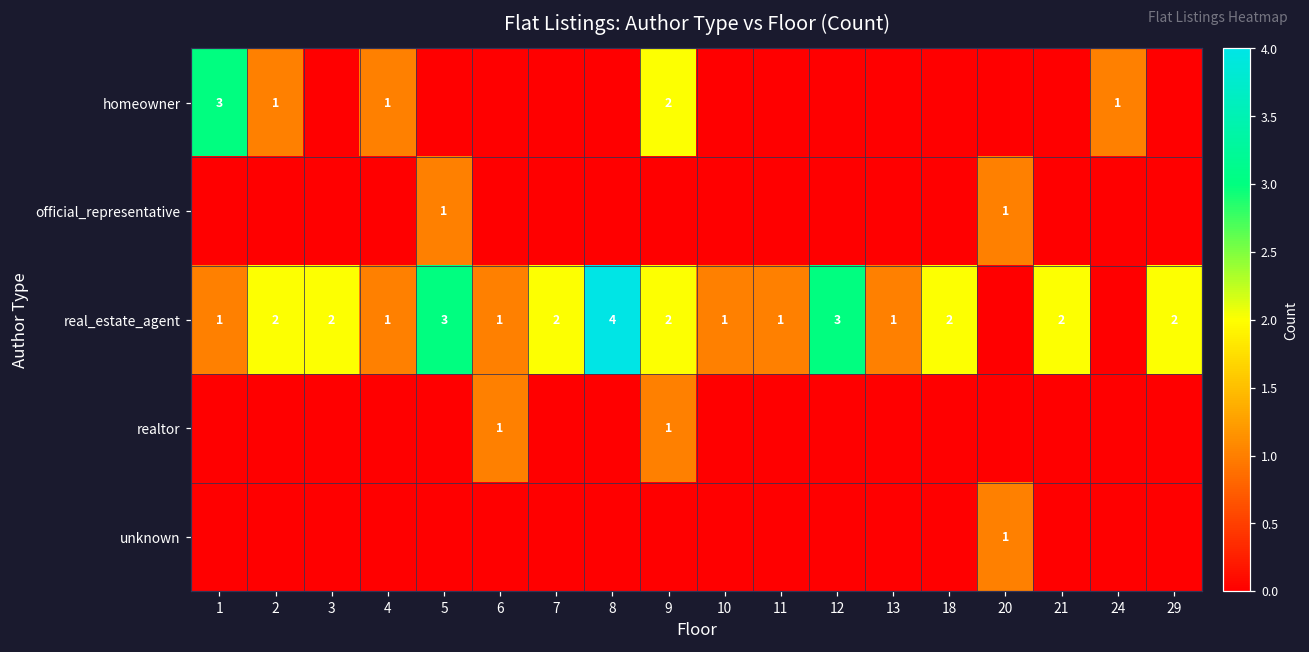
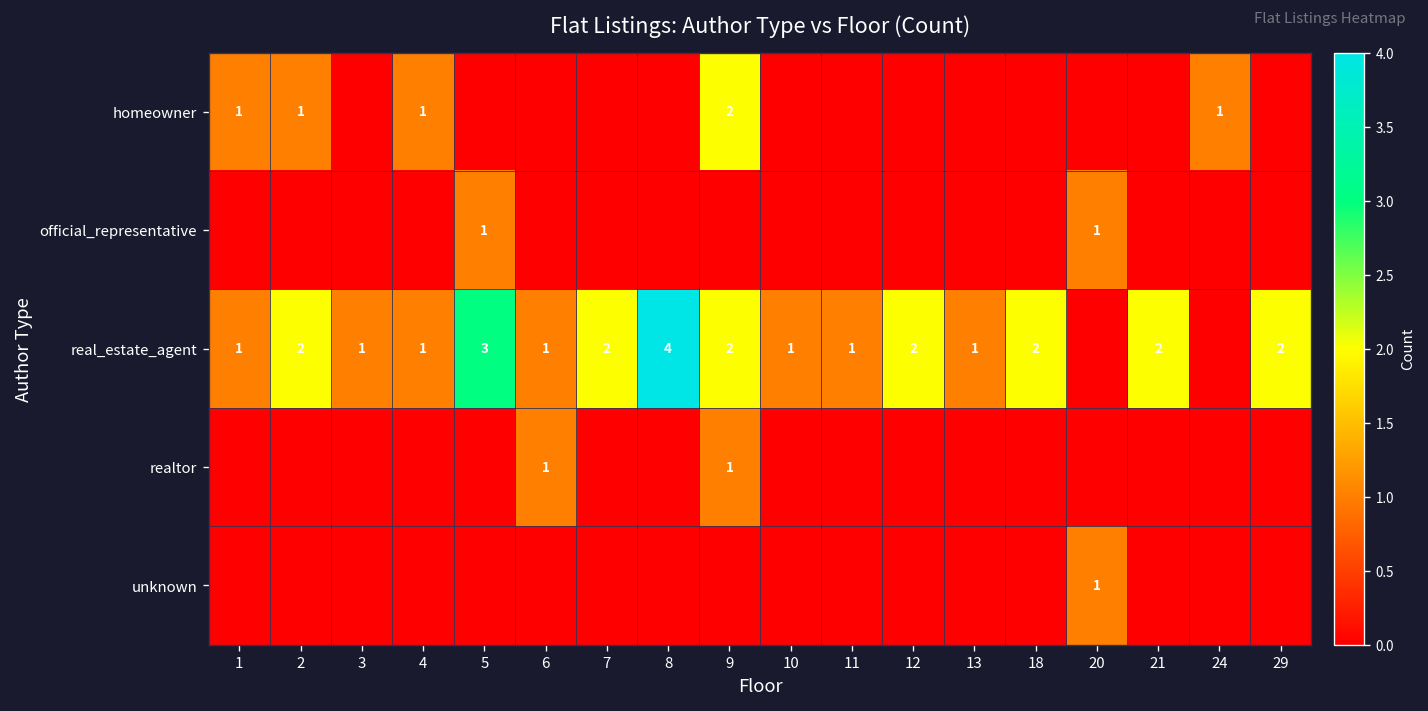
homeowner, 1: 3 -> 1
real_estate_agent, 3: 2 -> 1
real_estate_agent, 12: 3 -> 2
